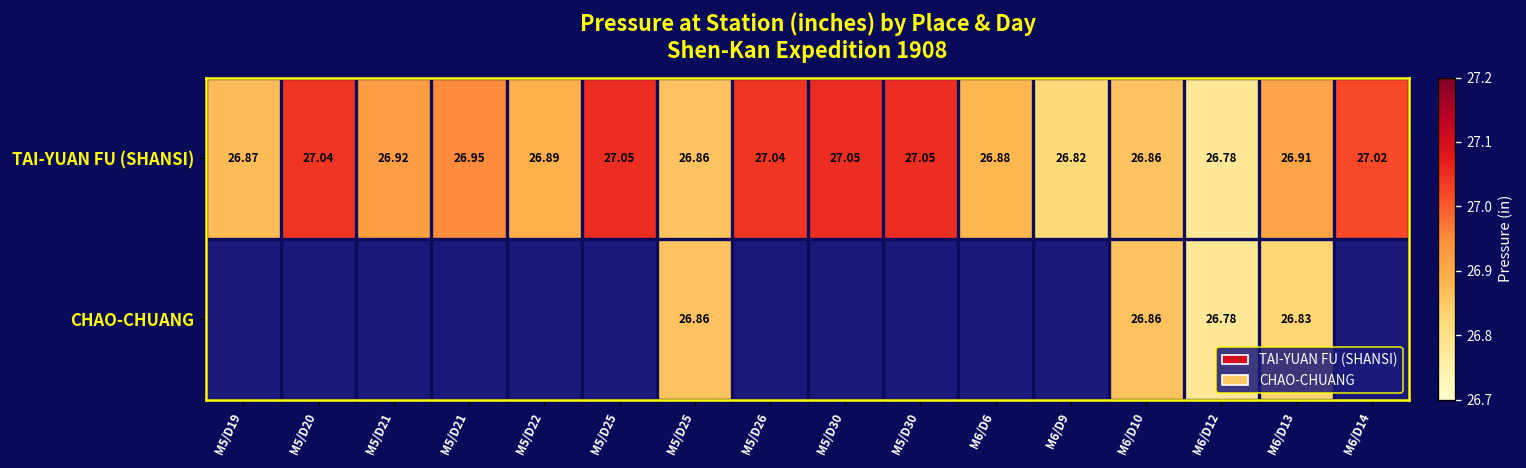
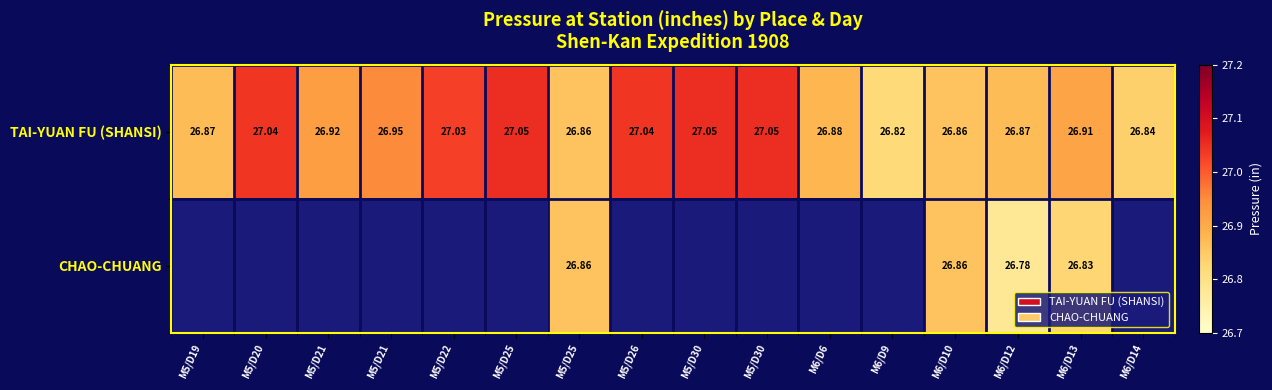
TAI-YUAN FU (SHANSI), M5/D22: 26.89 -> 27.03
TAI-YUAN FU (SHANSI), M6/D12: 26.78 -> 26.87
TAI-YUAN FU (SHANSI), M6/D14: 27.02 -> 26.84
